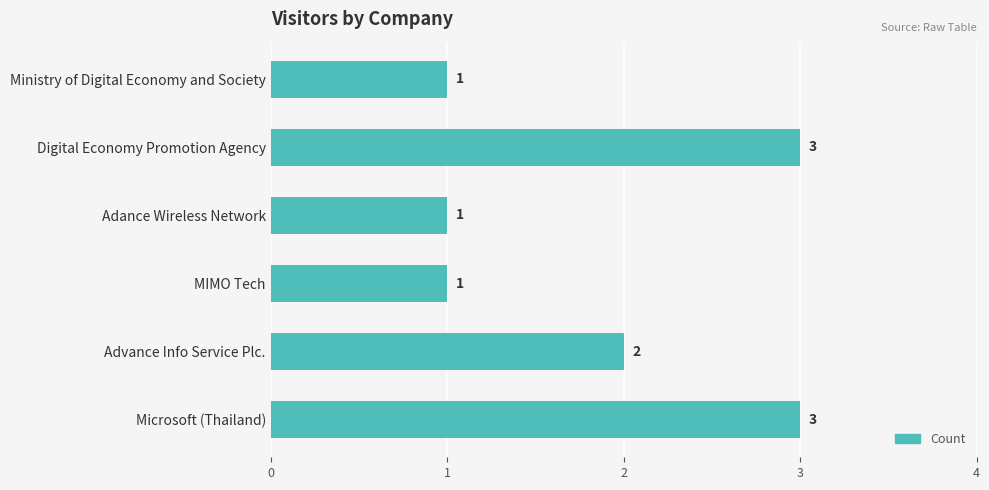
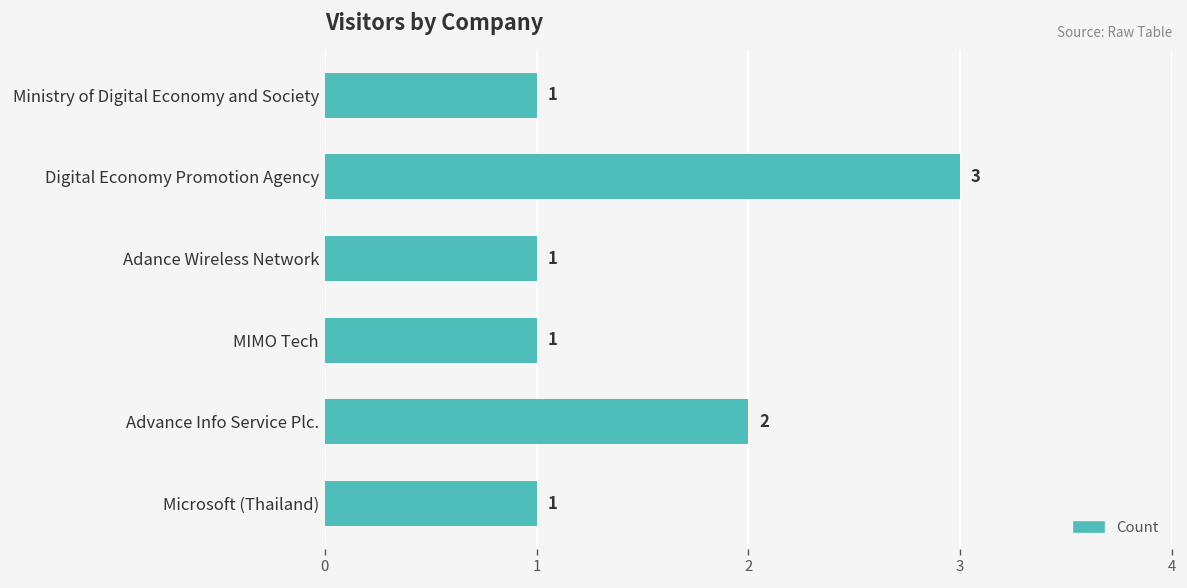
Microsoft (Thailand): 3 -> 1
